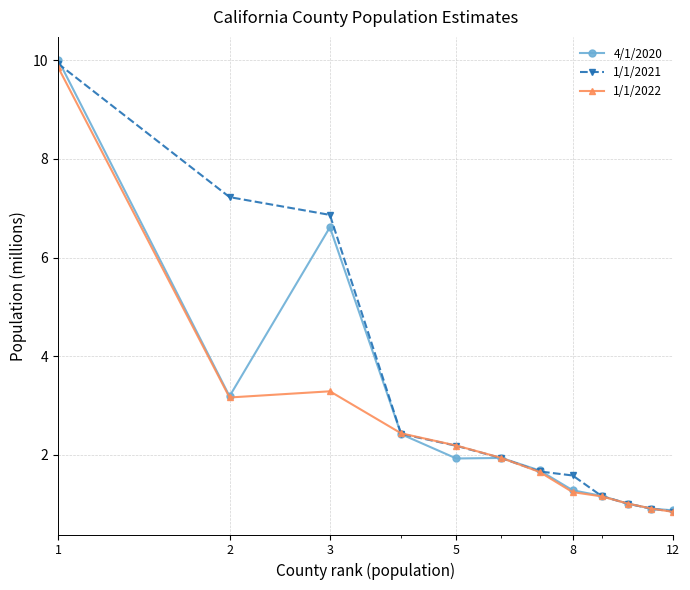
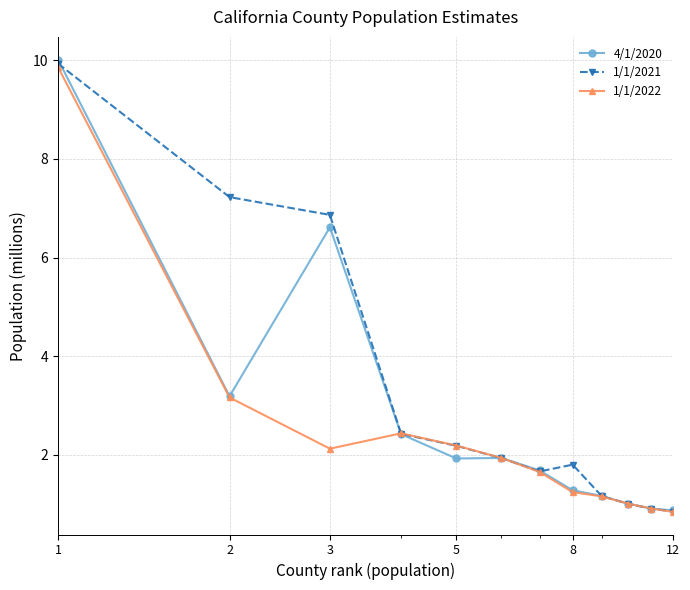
1/1/2022, 3: 3.3 -> 2.1
1/1/2021, 8: 1.6 -> 1.8
